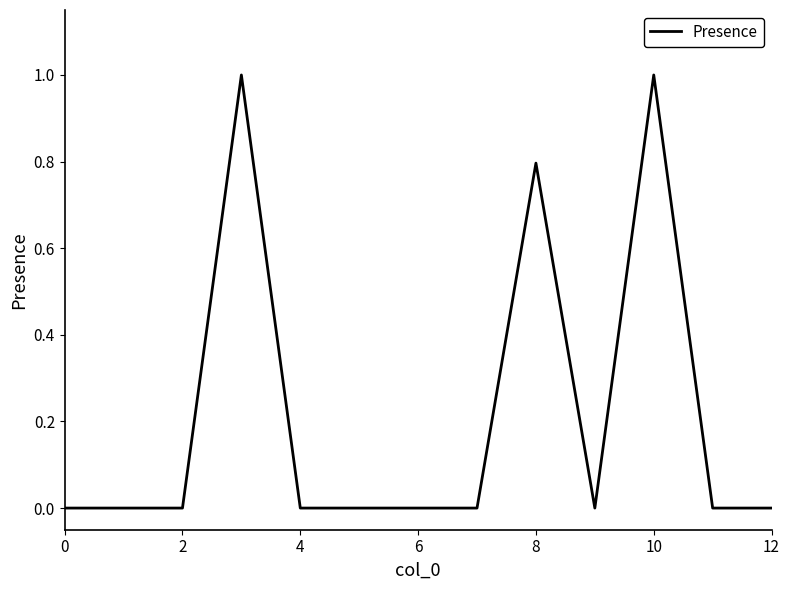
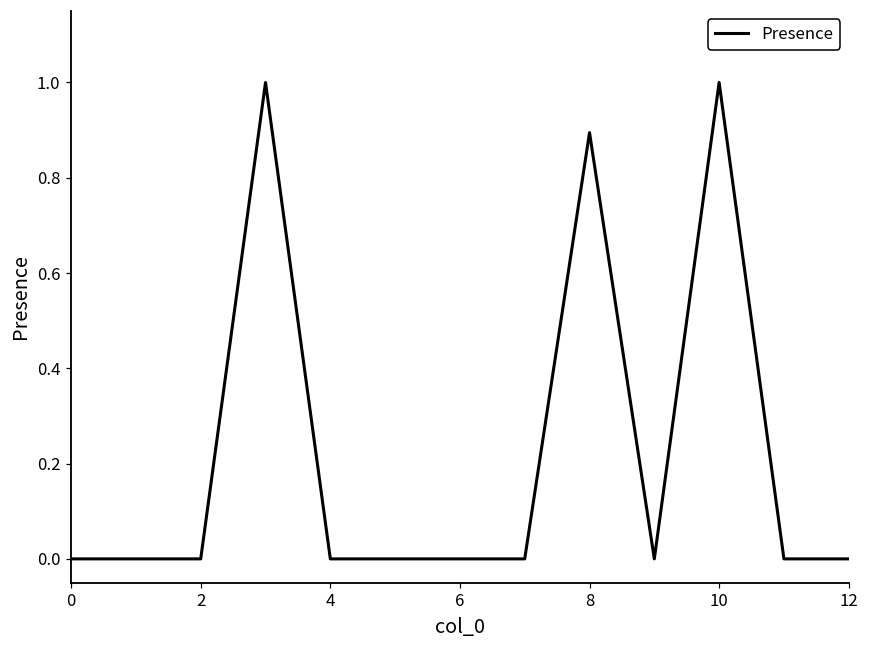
8: 0.80 -> 0.89
